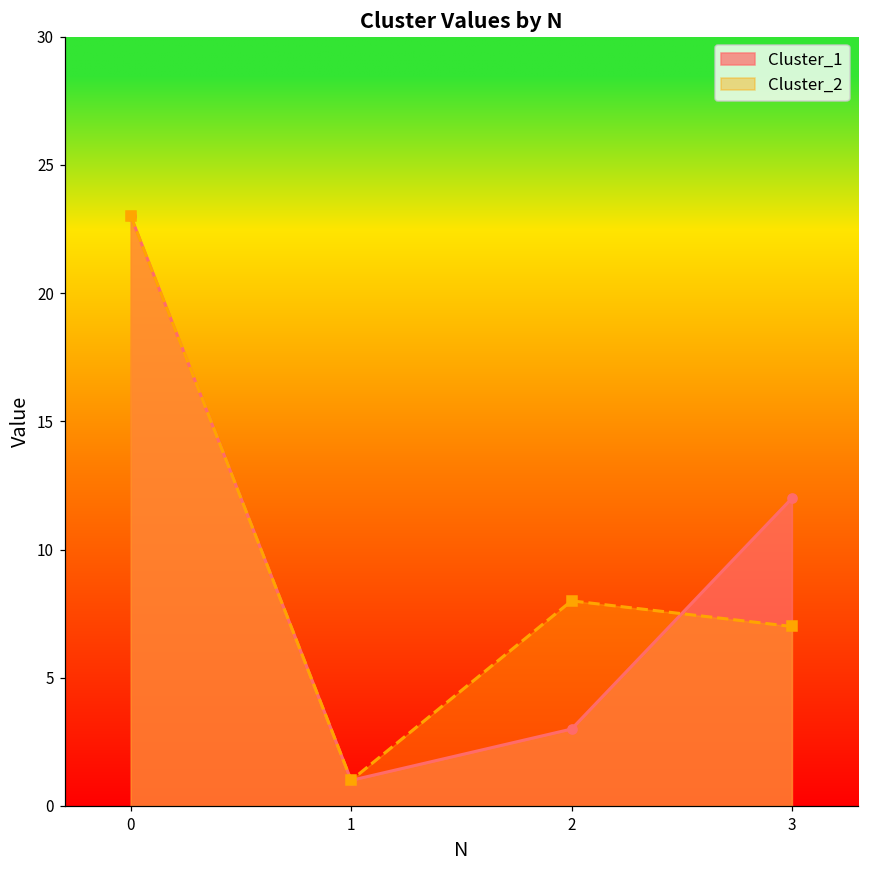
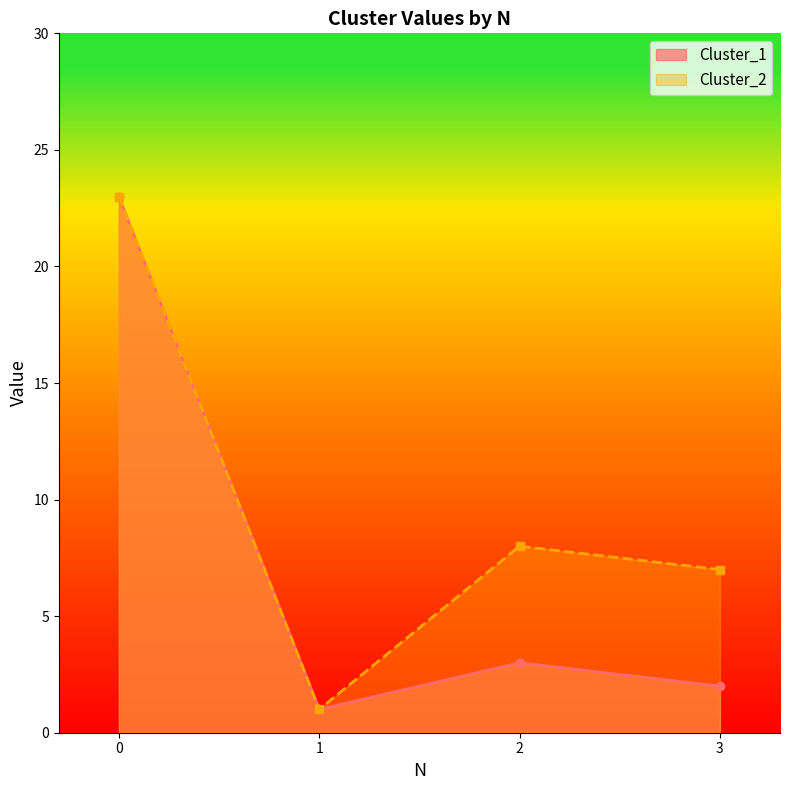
Cluster_1, 3: 12 -> 2
